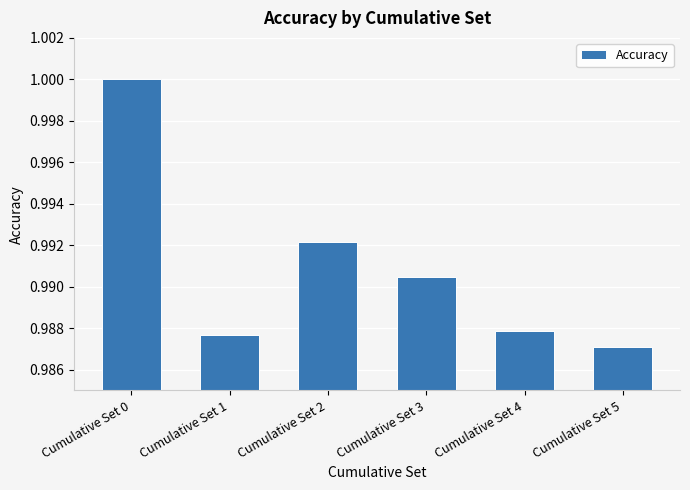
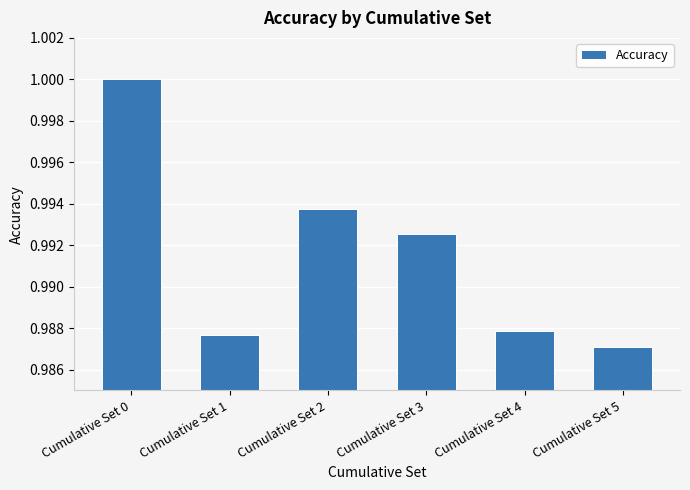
Cumulative Set 2: 0.9922 -> 0.9937
Cumulative Set 3: 0.9905 -> 0.9926
